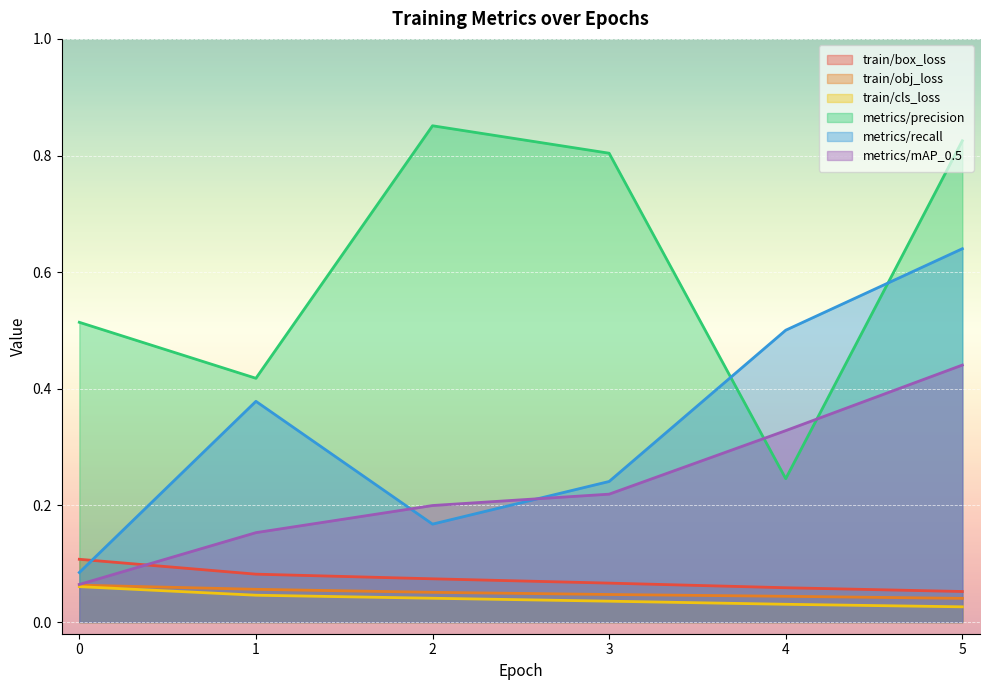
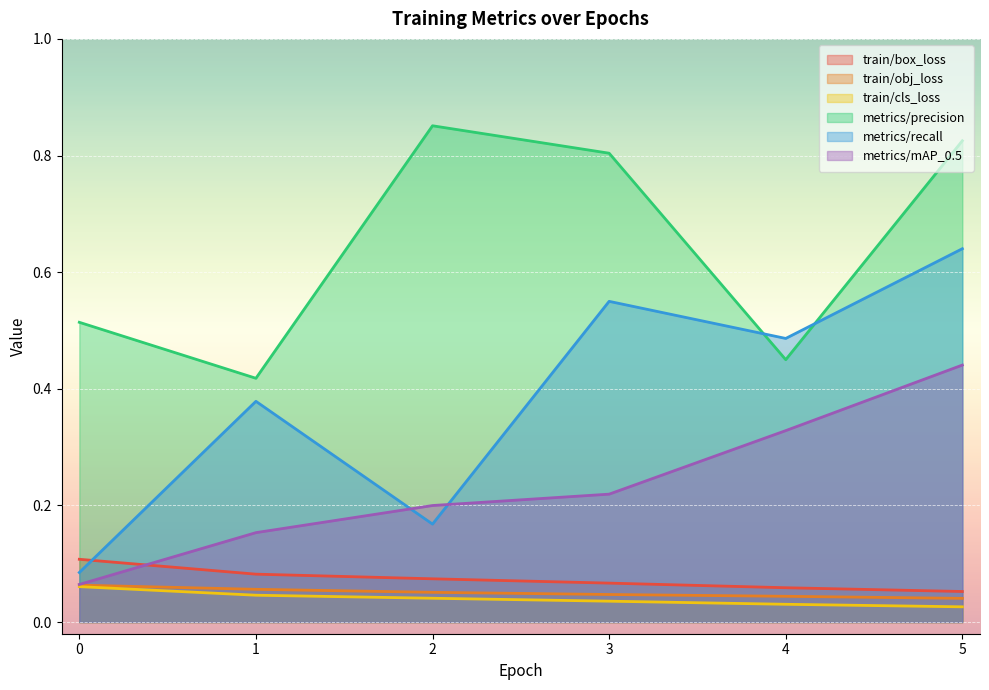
metrics/recall, 3: 0.24 -> 0.55
metrics/precision, 4: 0.25 -> 0.45
metrics/recall, 4: 0.50 -> 0.49
